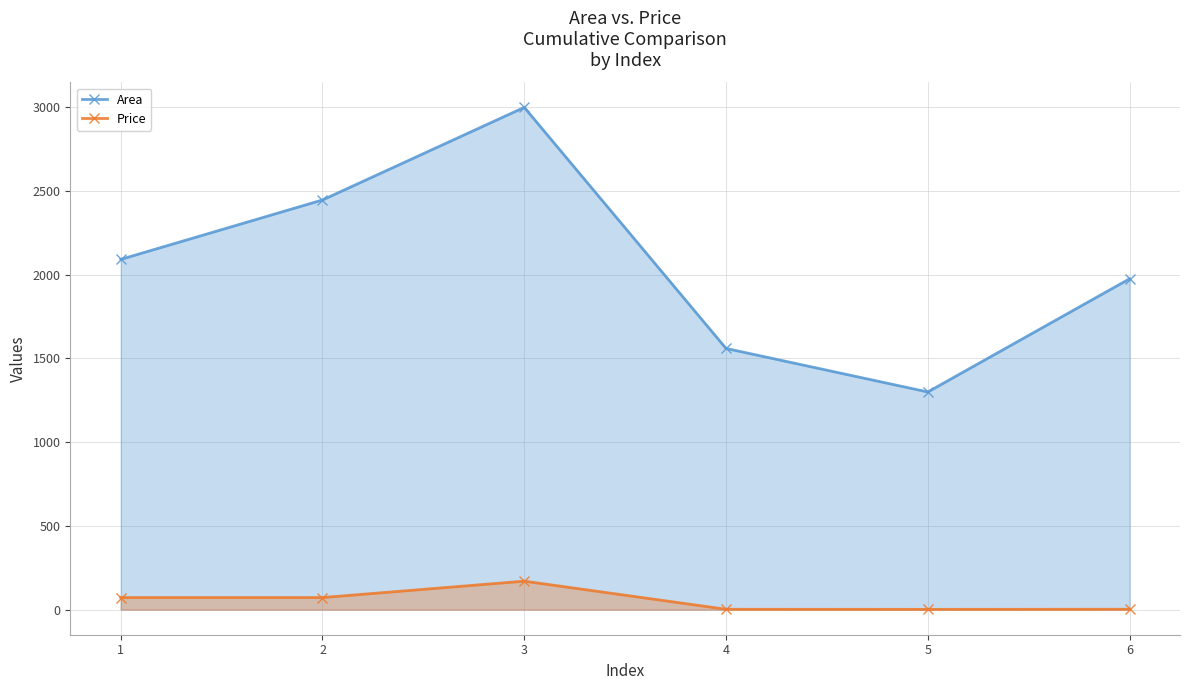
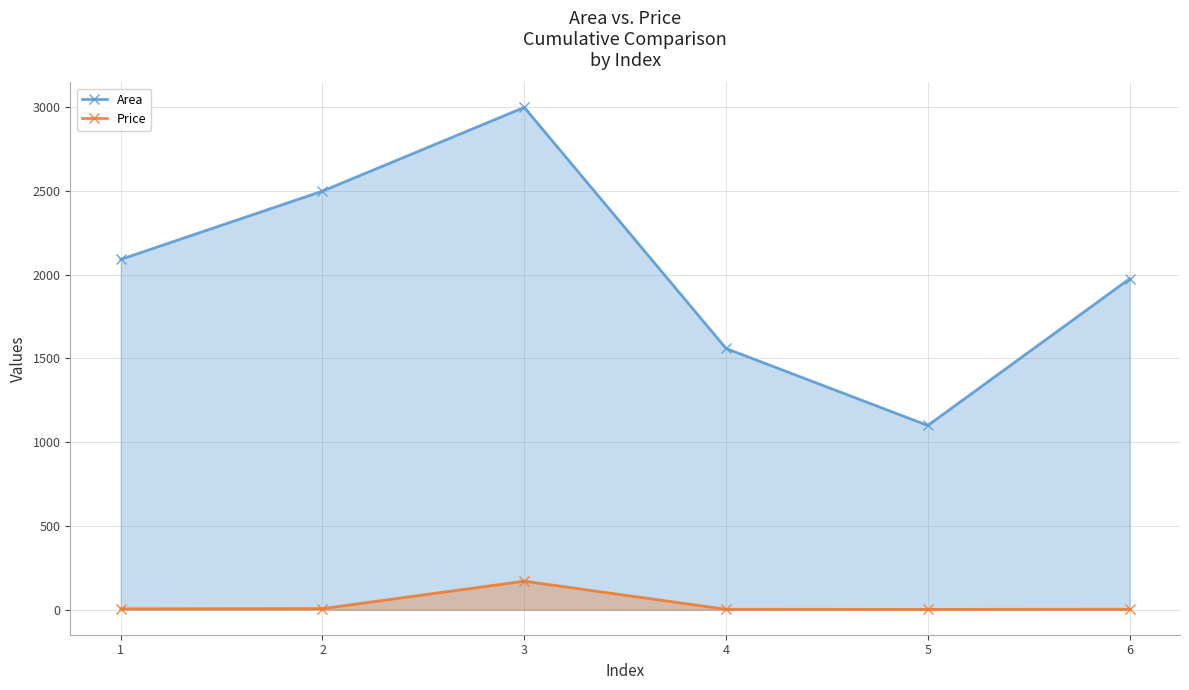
Price, 1: 70 -> 10
Area, 2: 2450 -> 2500
Price, 2: 70 -> 10
Area, 5: 1300 -> 1100
